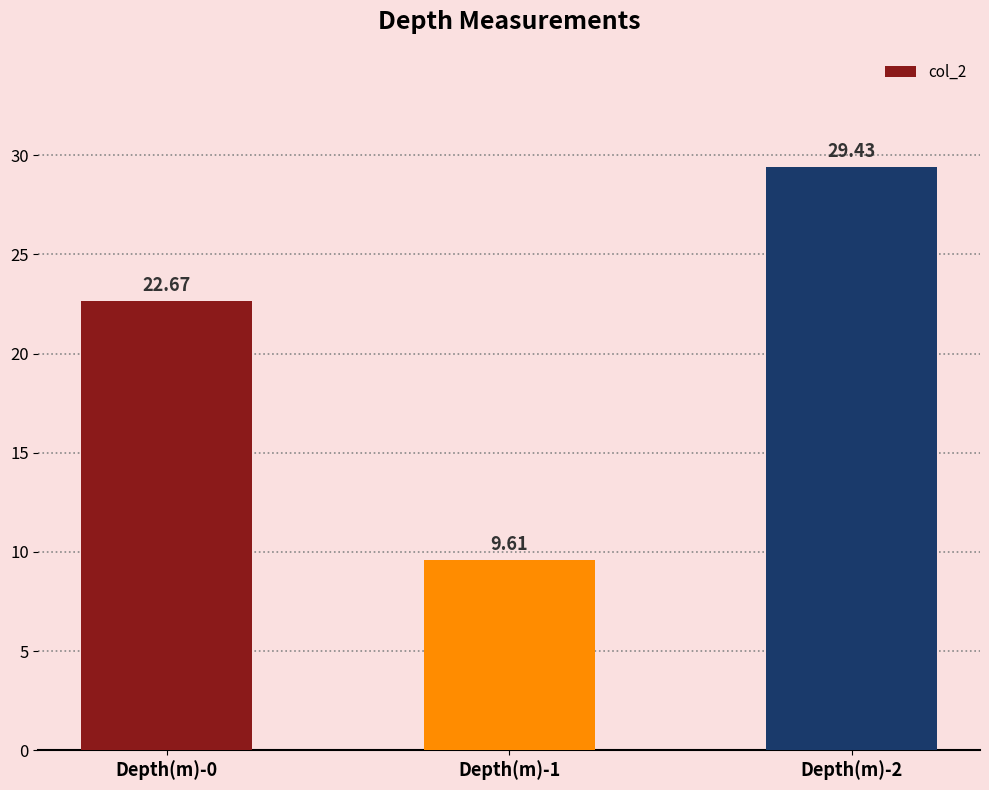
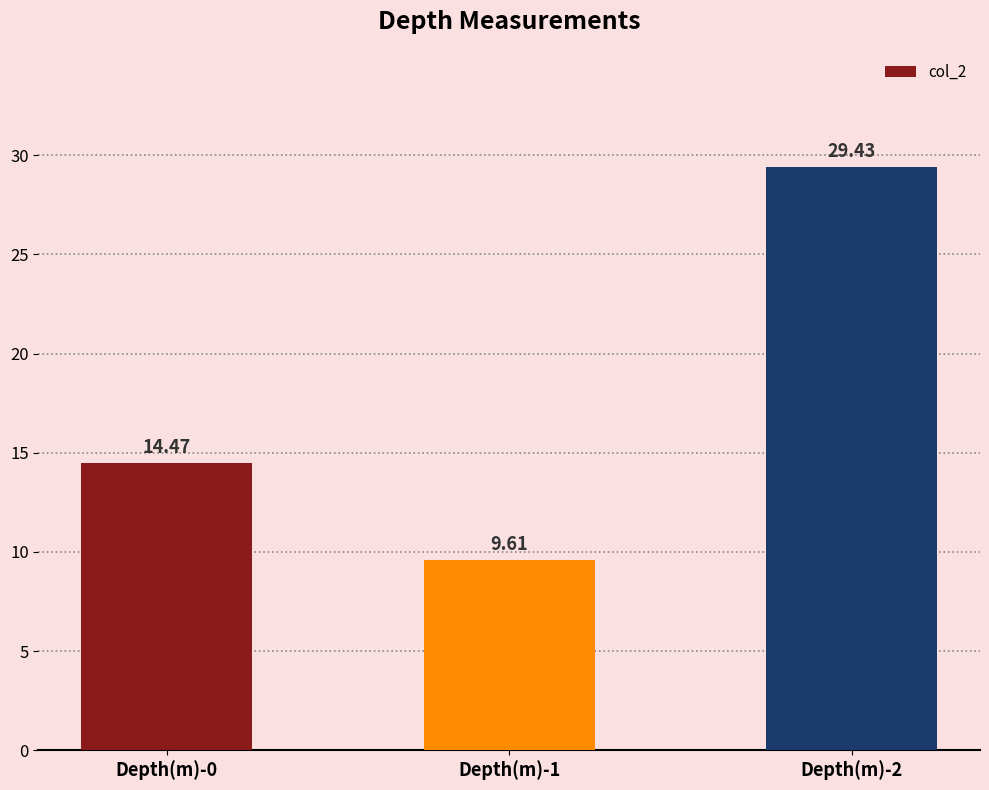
Depth(m)-0: 22.67 -> 14.47
